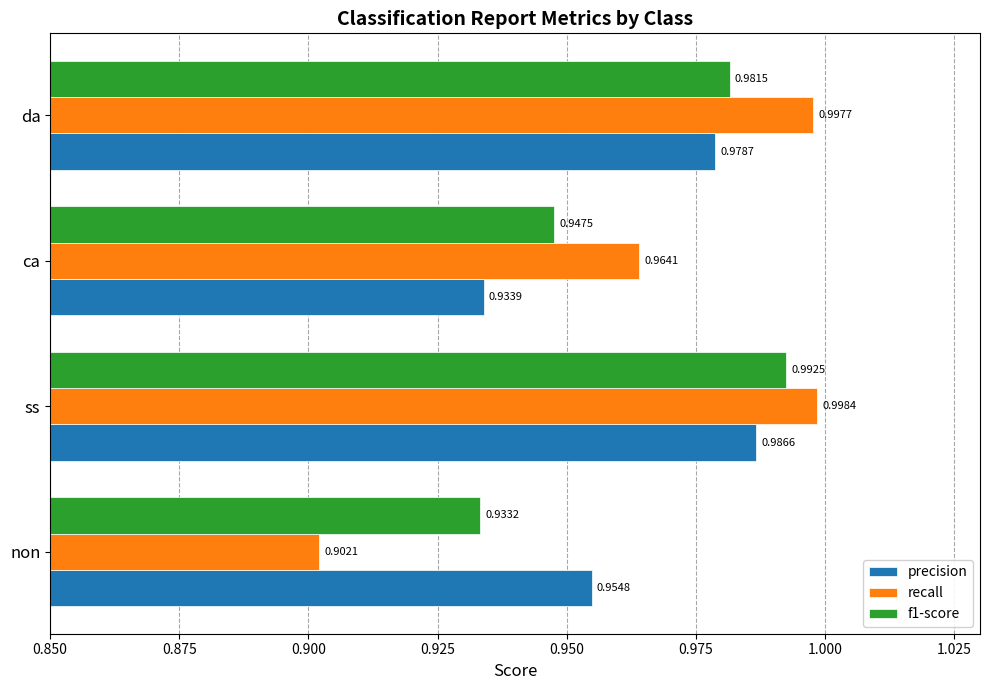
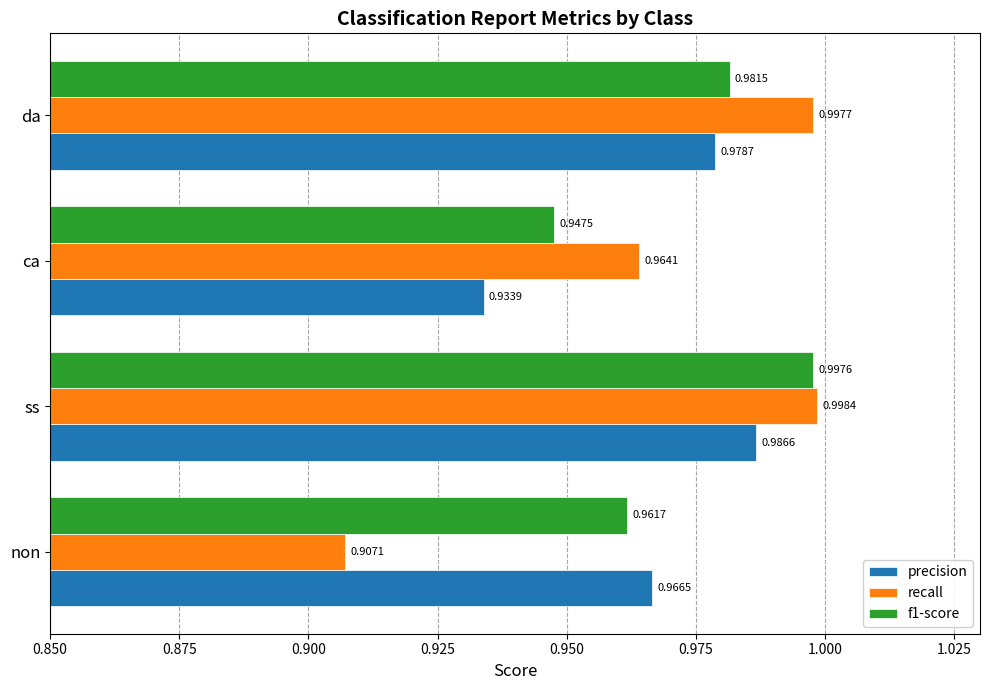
f1-score, ss: 0.9925 -> 0.9976
f1-score, non: 0.9332 -> 0.9617
recall, non: 0.9021 -> 0.9071
precision, non: 0.9548 -> 0.9665
